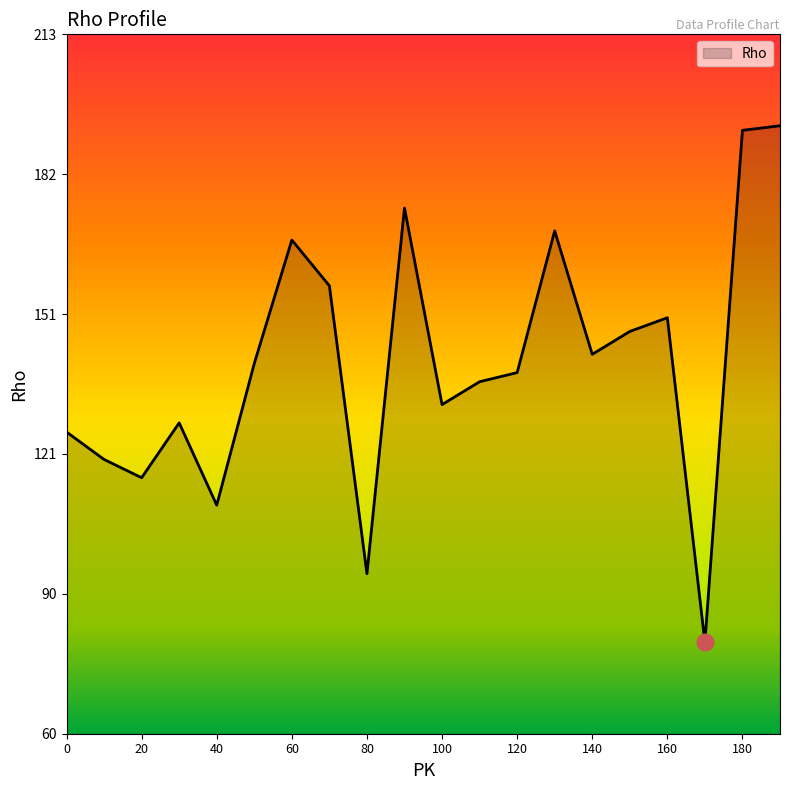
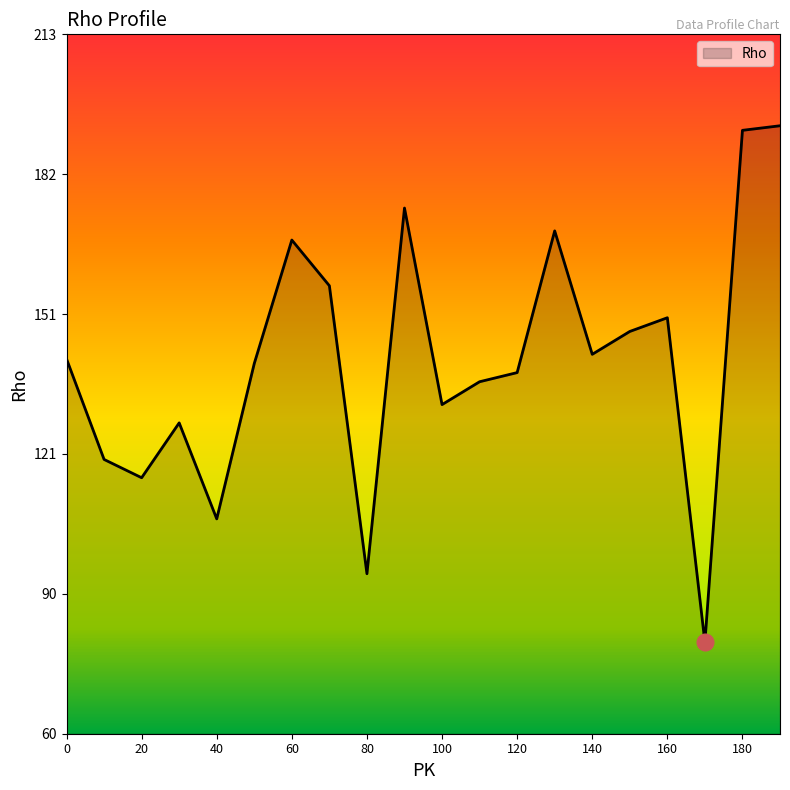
Rho, 0: 126 -> 142
Rho, 40: 110 -> 107
